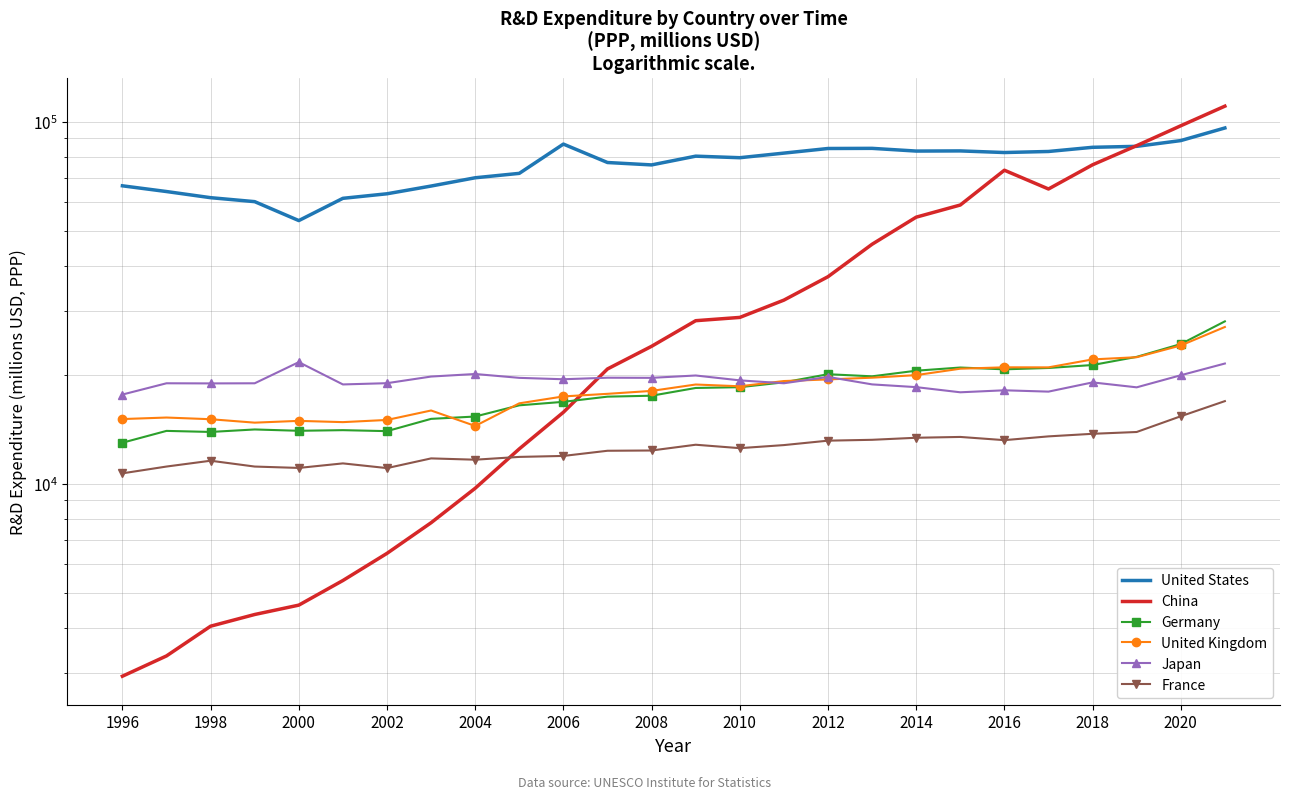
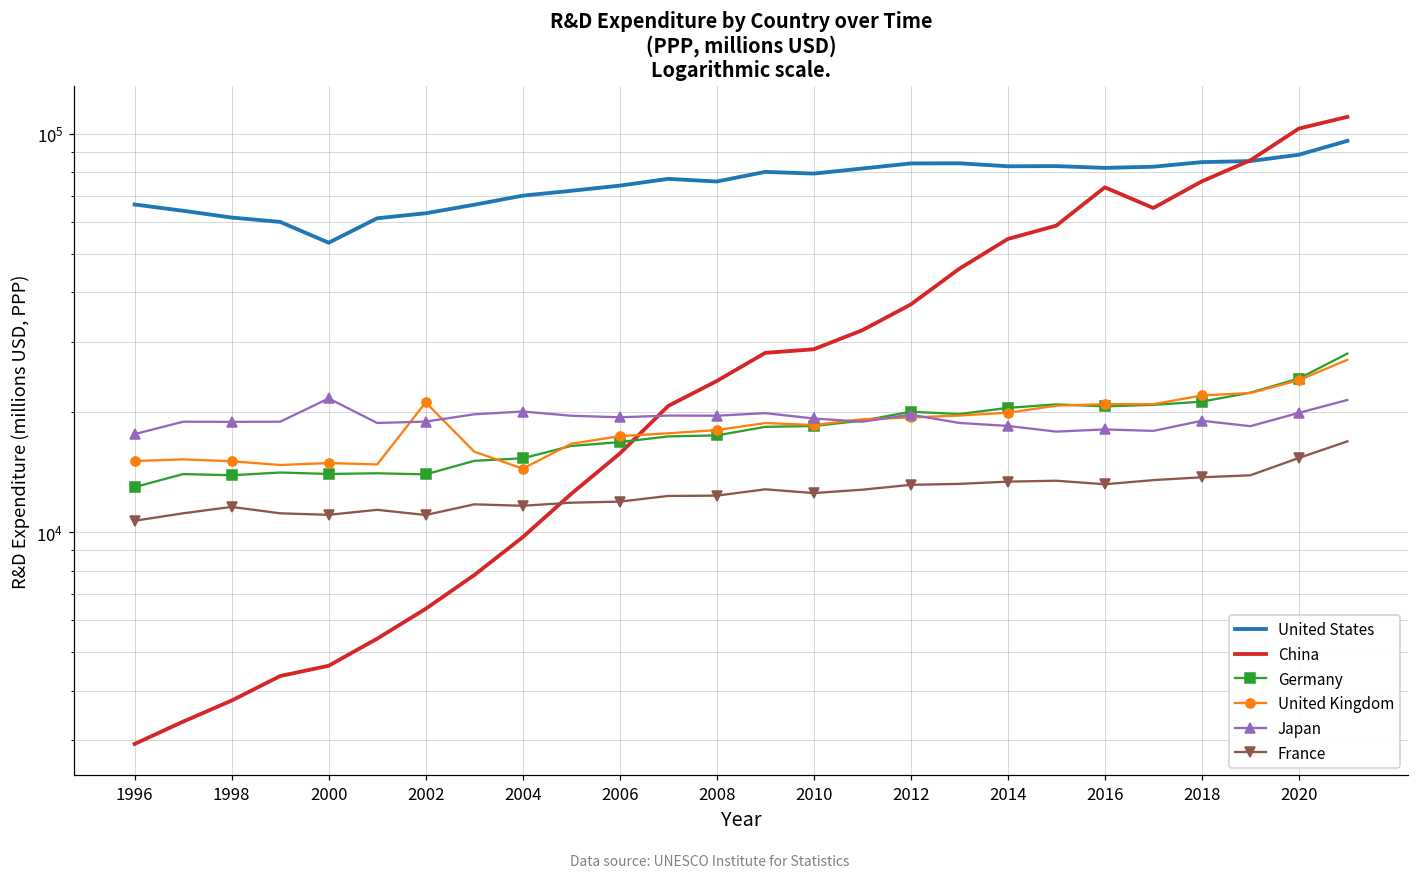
China, 1998: 4000 -> 3800
United Kingdom, 2002: 15000 -> 21000
United States, 2006: 87000 -> 74000
China, 2020: 97000 -> 103000
